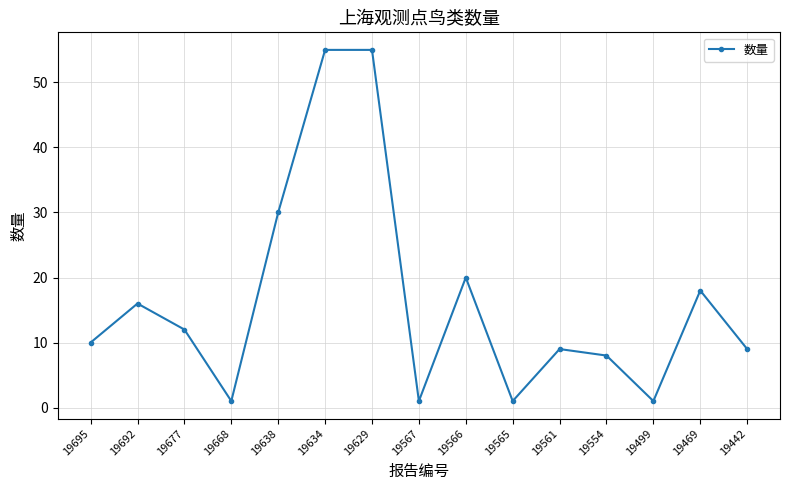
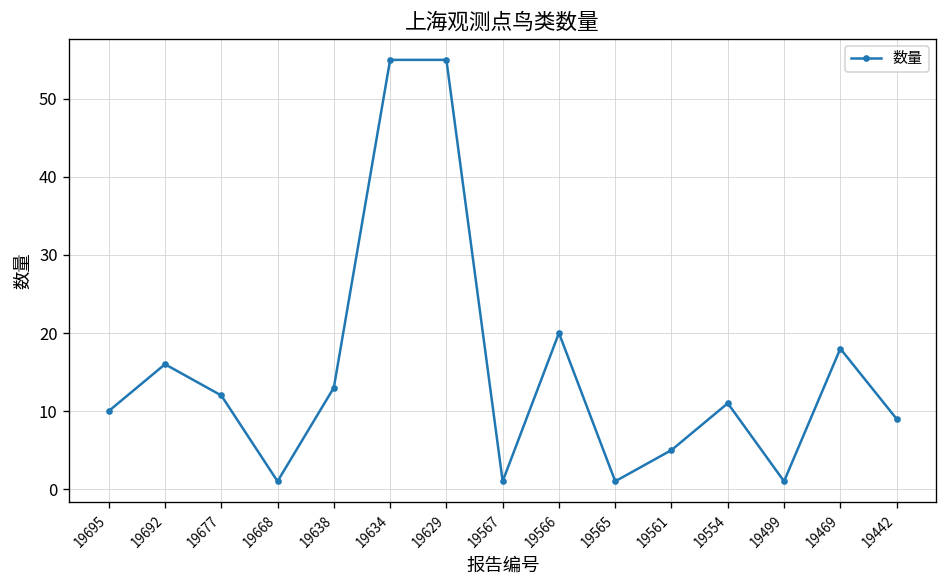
19638: 30 -> 13
19561: 9 -> 5
19554: 8 -> 11
